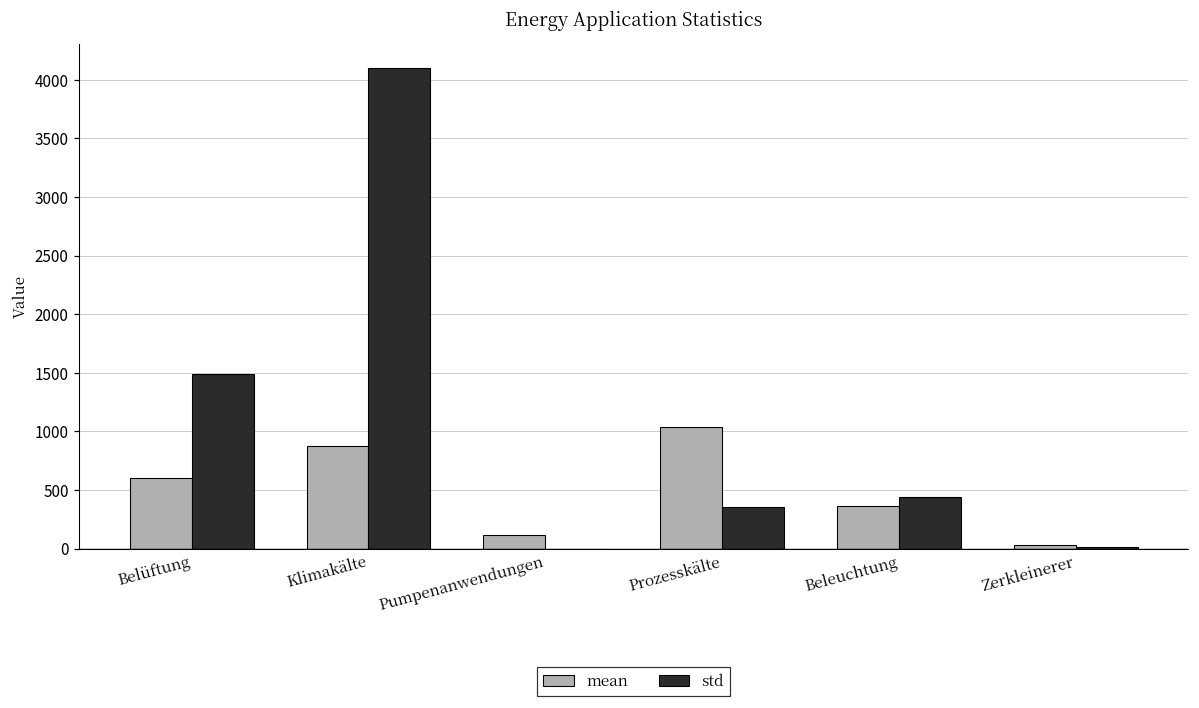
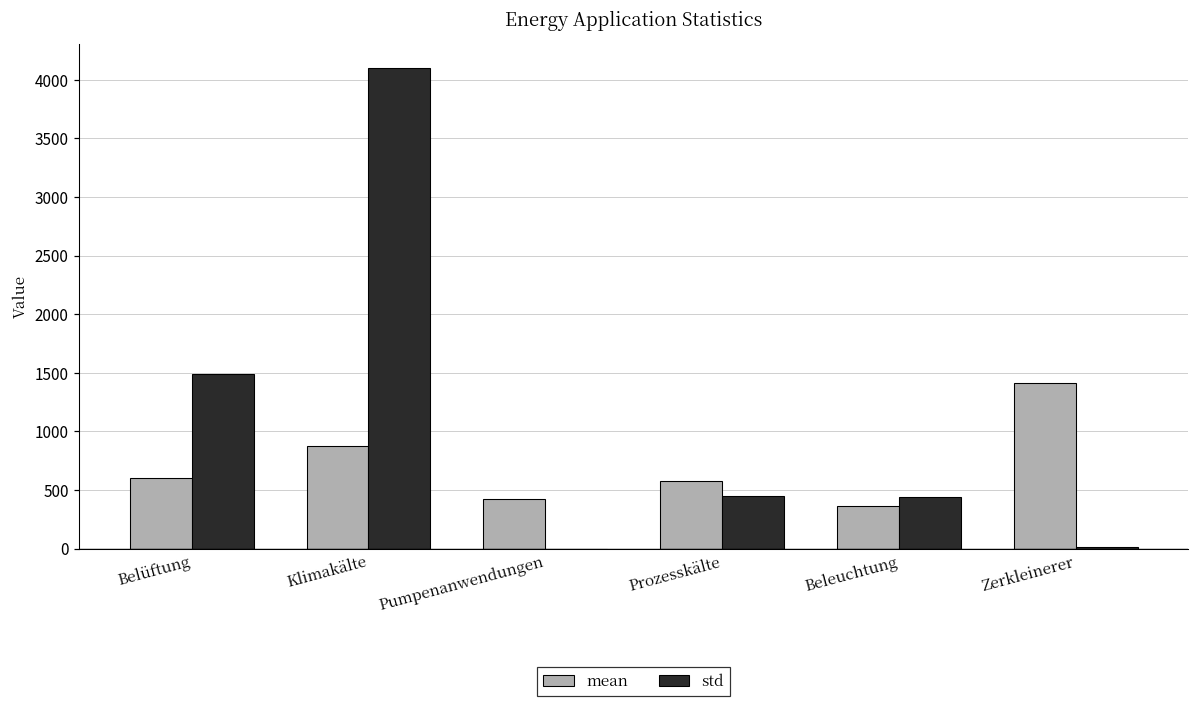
mean, Pumpenanwendungen: 120 -> 430
mean, Prozesskälte: 1040 -> 580
std, Prozesskälte: 360 -> 440
mean, Zerkleinerer: 30 -> 1410
